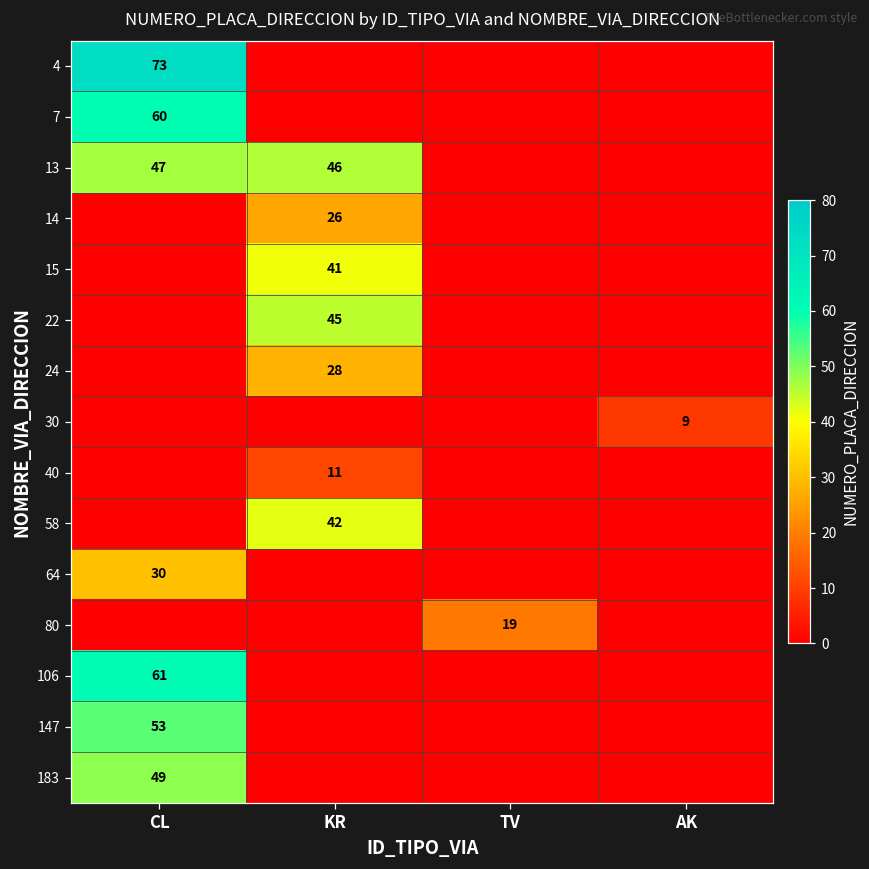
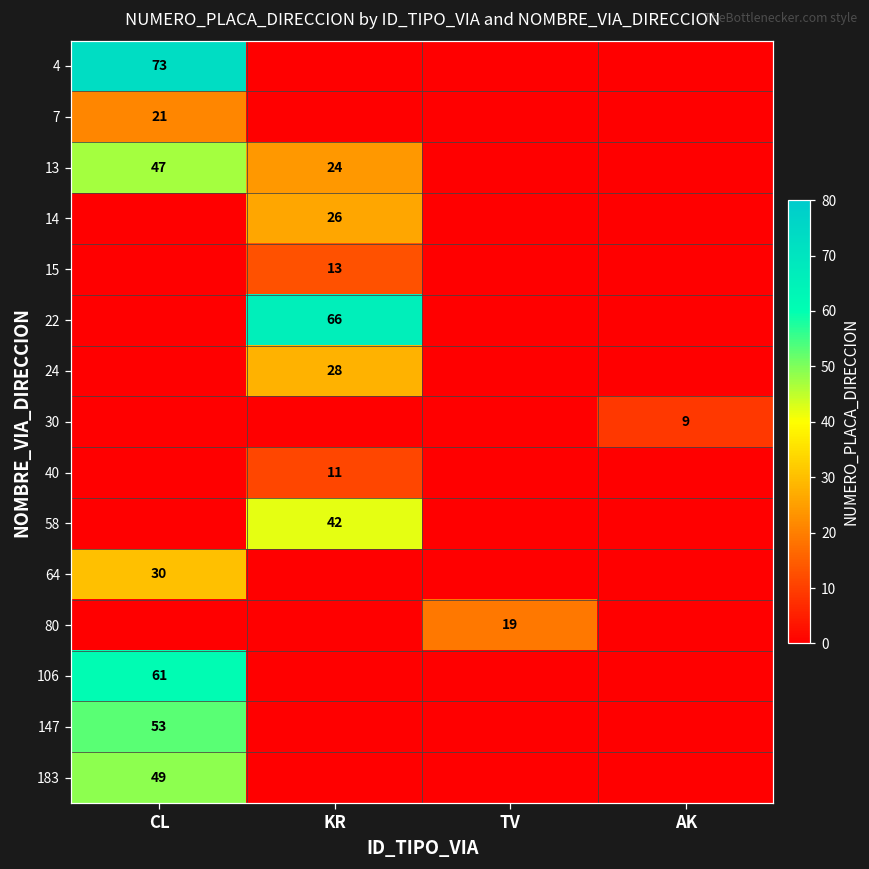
7, CL: 60 -> 21
13, KR: 46 -> 24
15, KR: 41 -> 13
22, KR: 45 -> 66
